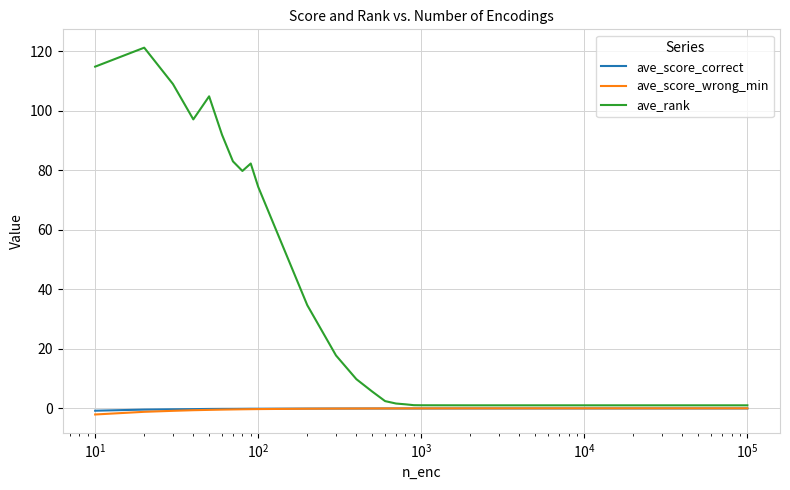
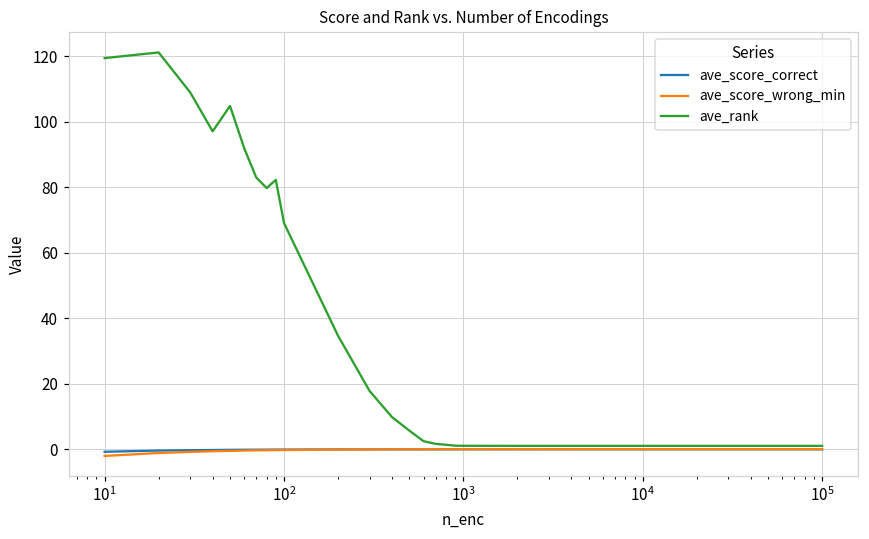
ave_rank, 10^1: 115 -> 119
ave_rank, 10^2: 74 -> 69
